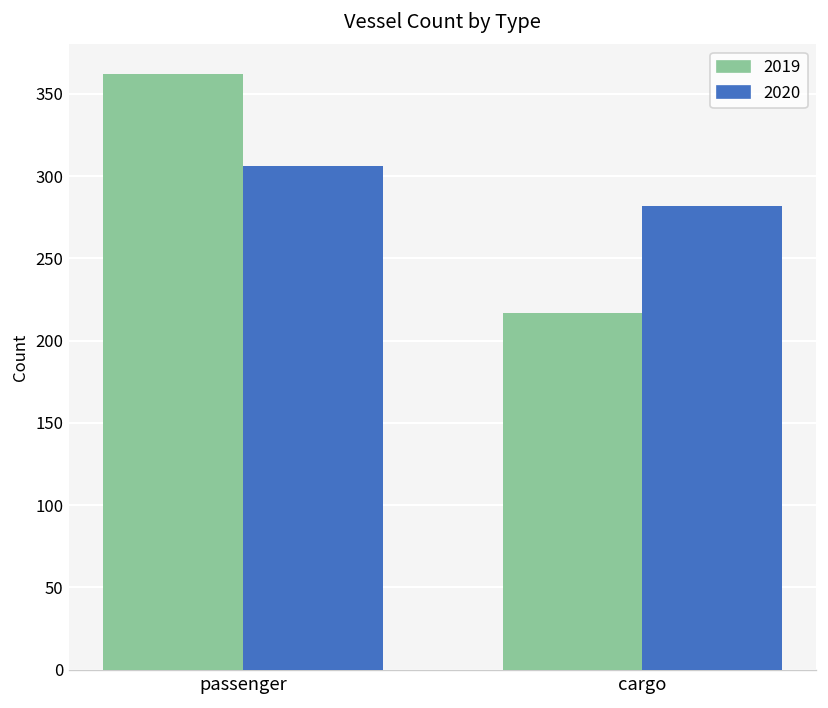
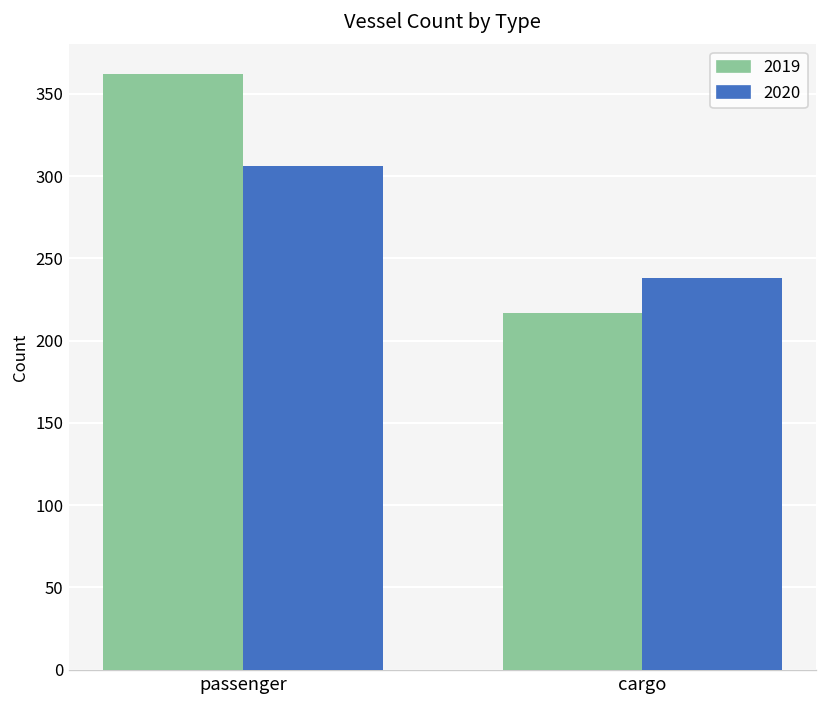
2020, cargo: 282 -> 238
